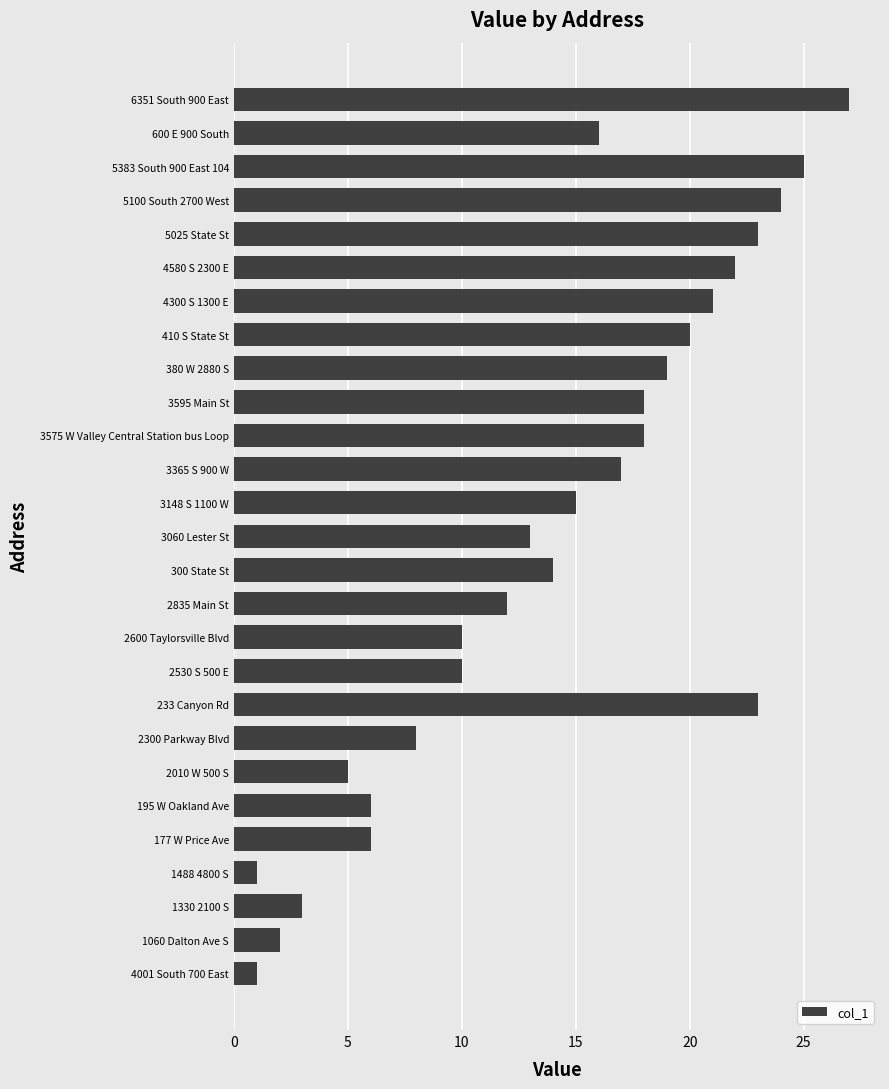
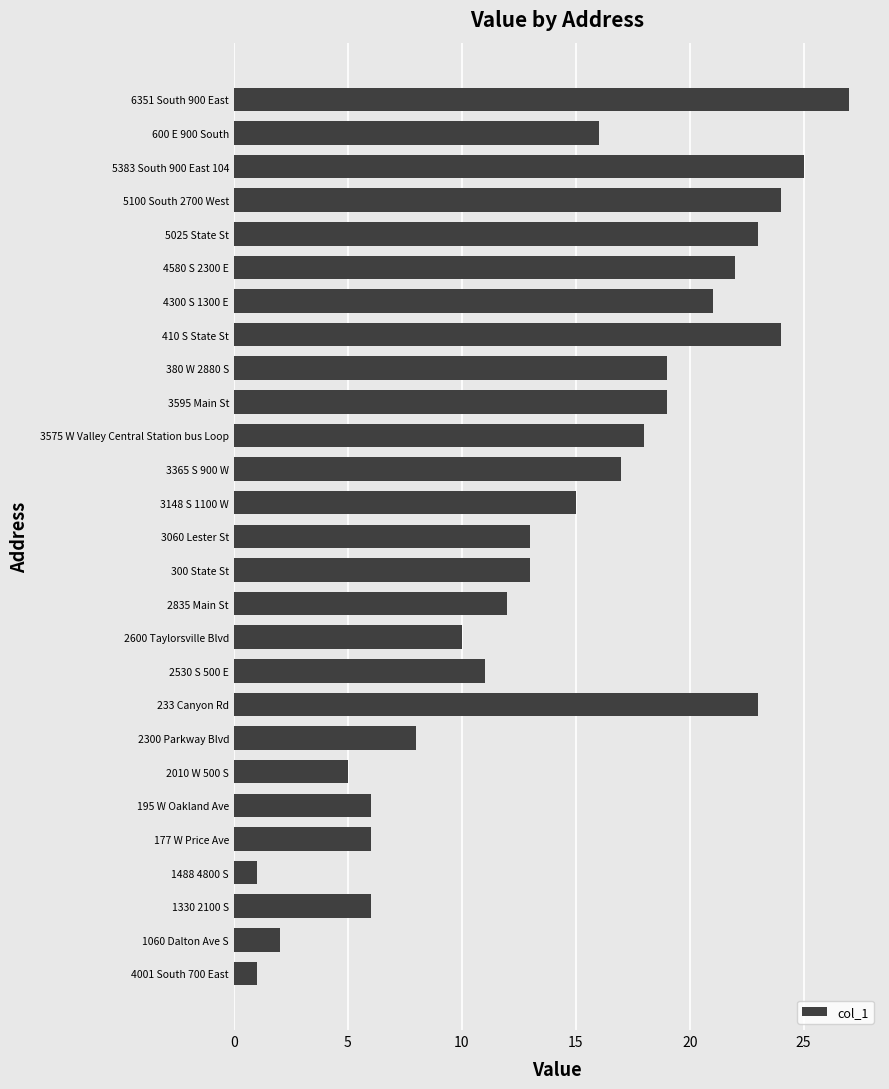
410 S State St: 20 -> 24
3595 Main St: 18 -> 19
300 State St: 14 -> 13
2530 S 500 E: 10 -> 11
1330 2100 S: 3 -> 6
